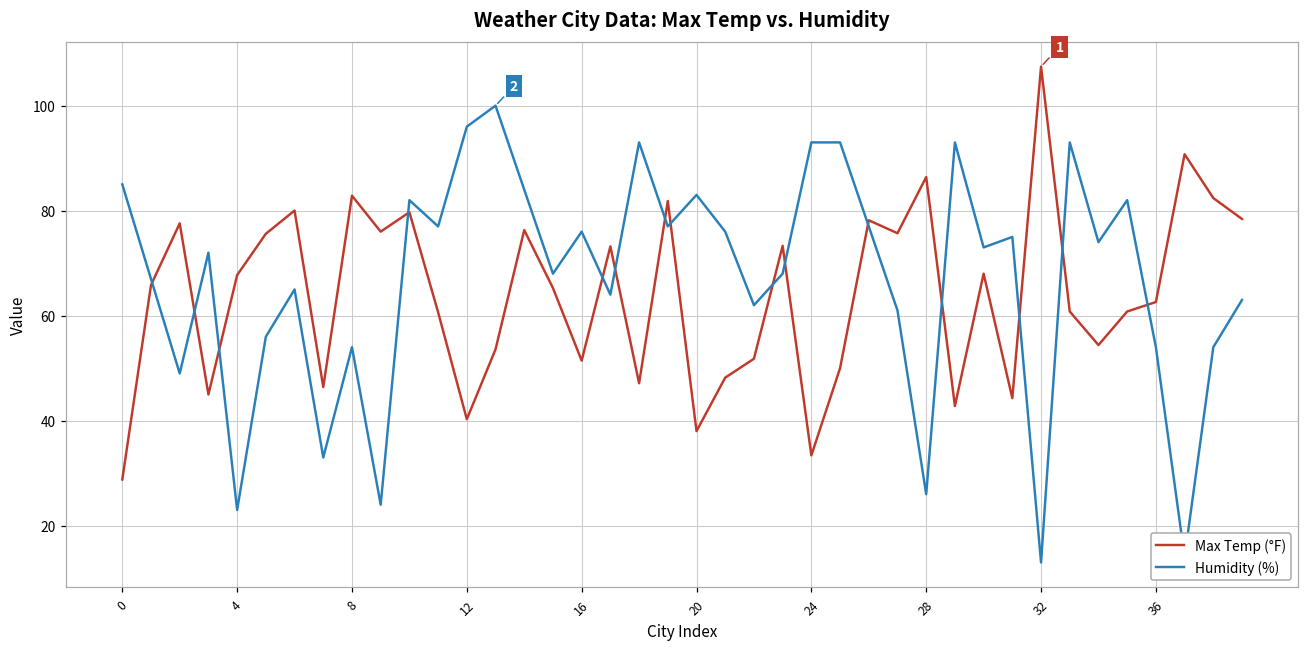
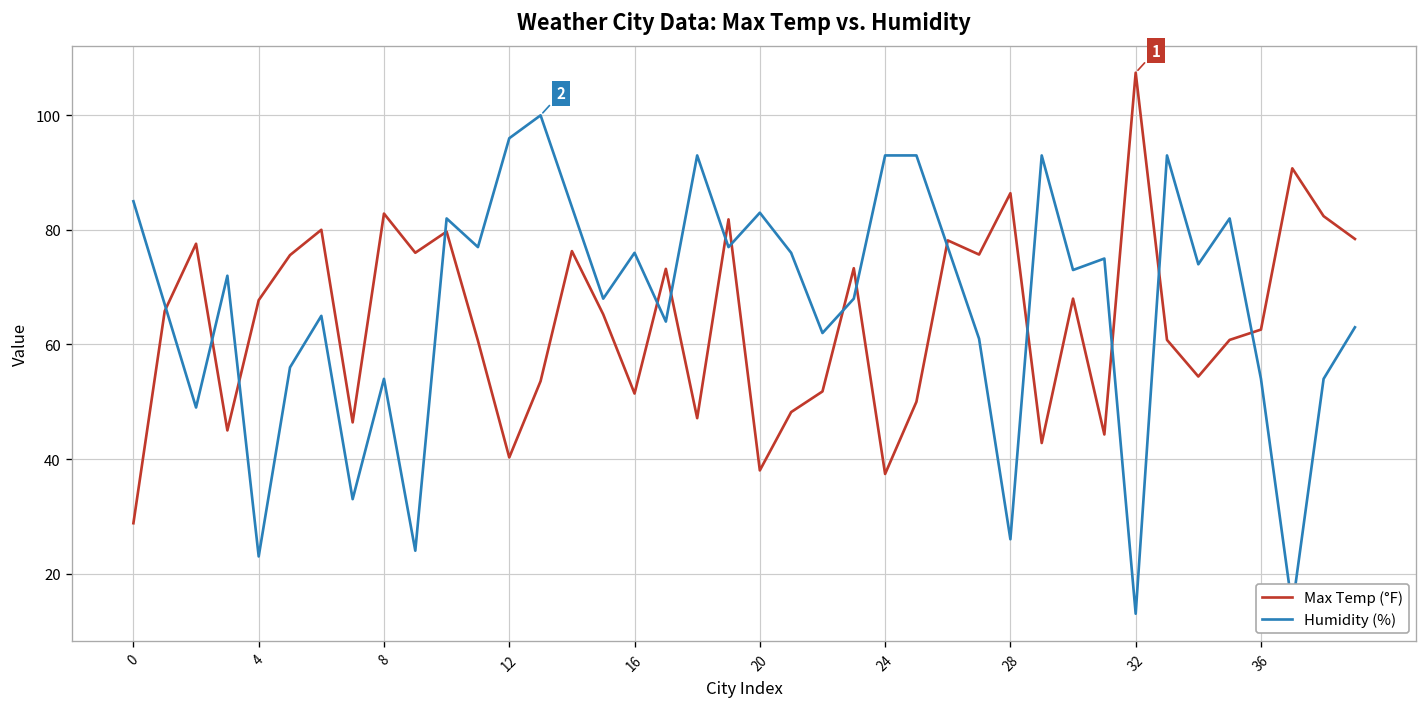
Max Temp (°F), 24: 33 -> 37
